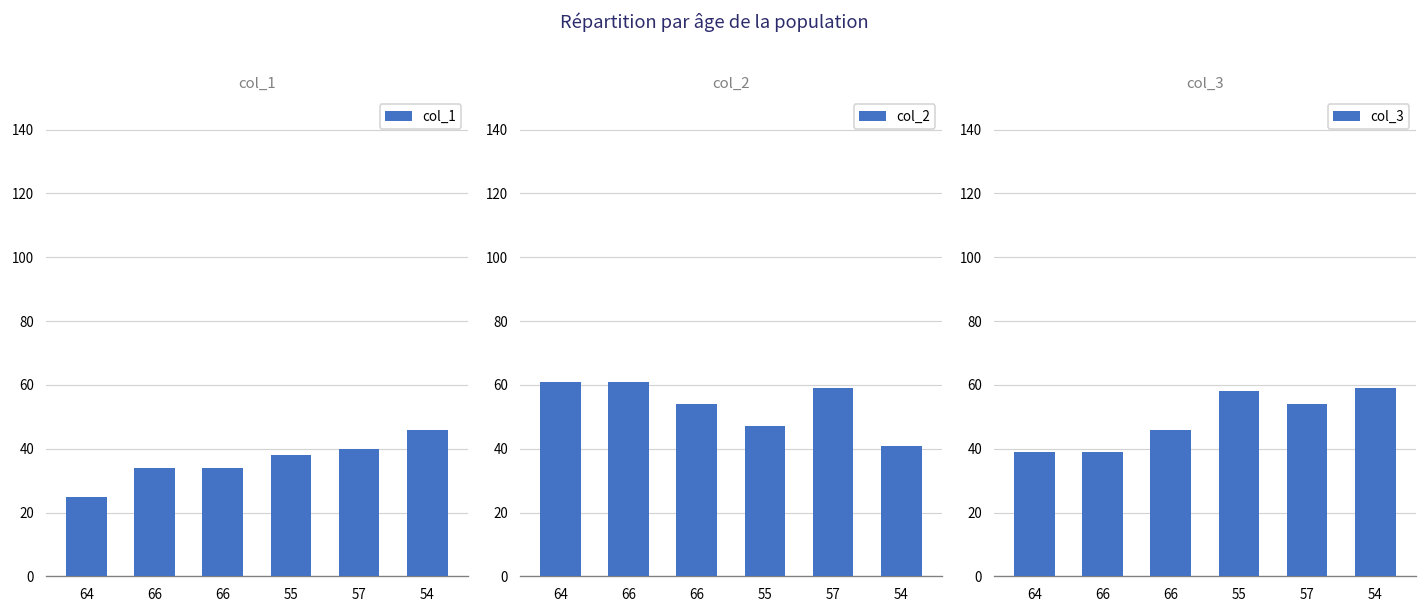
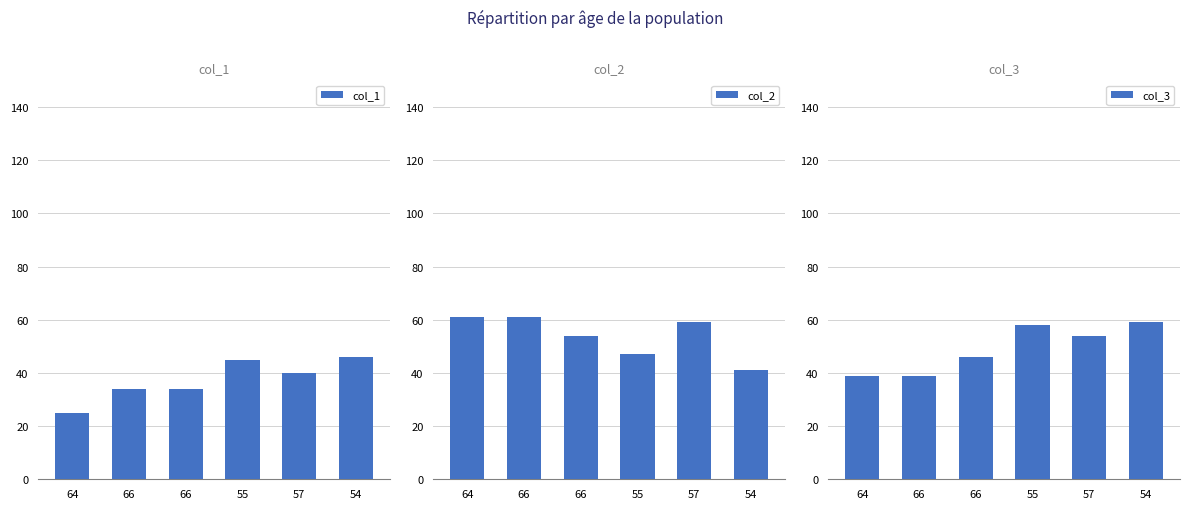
col_1, 55: 38 -> 45
